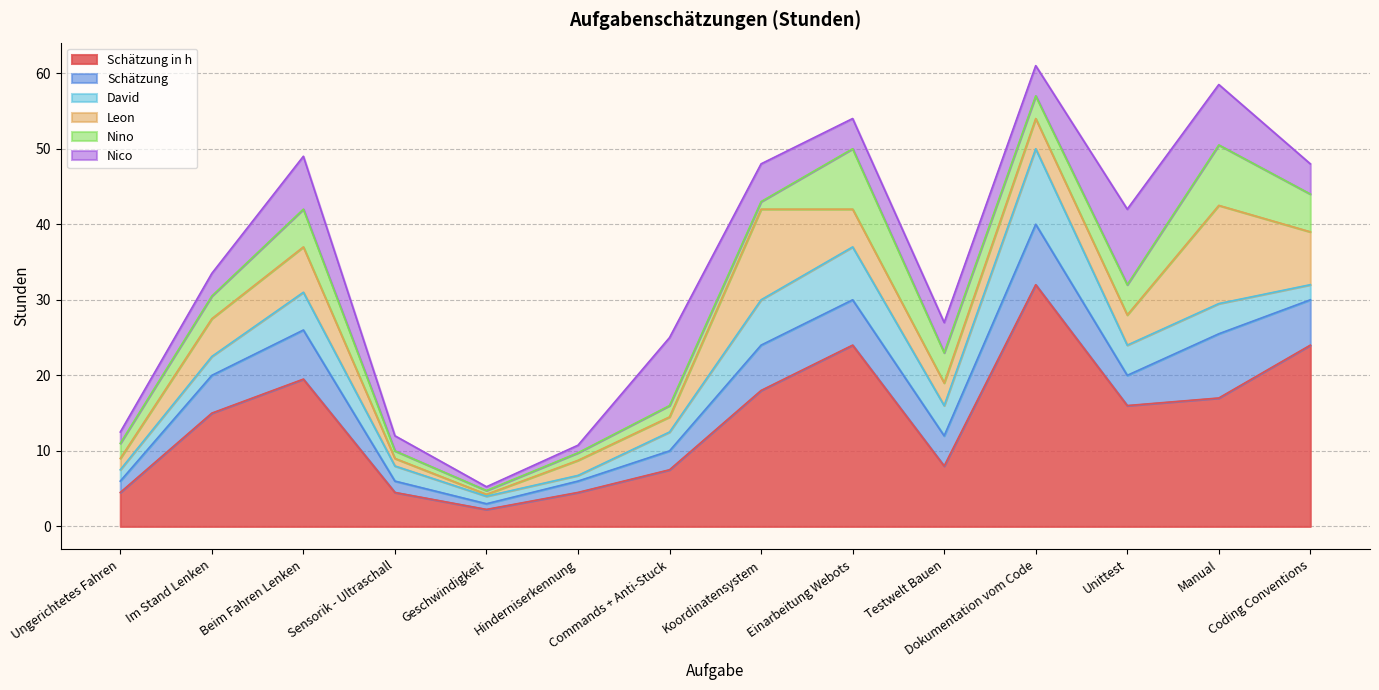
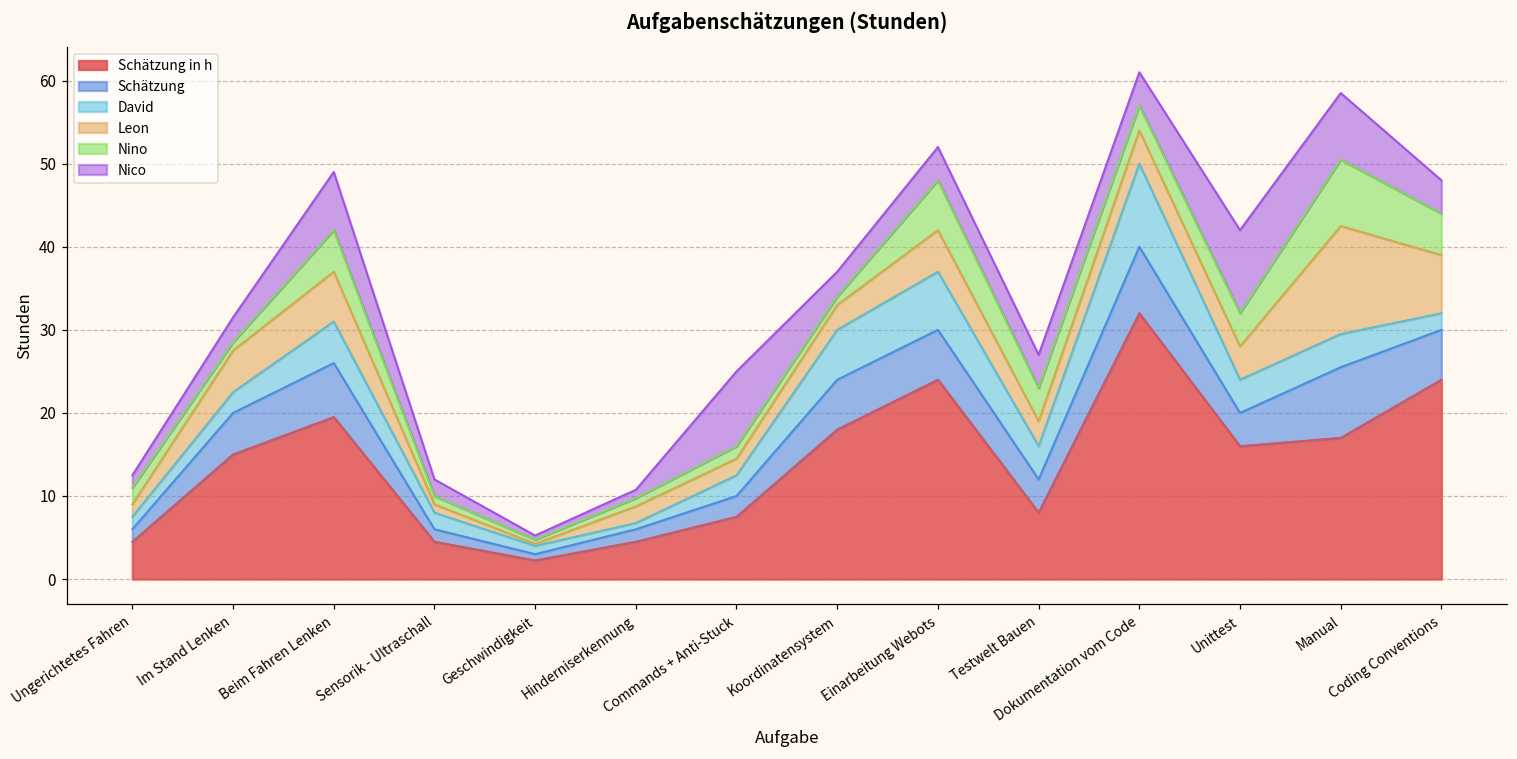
Nino, Im Stand Lenken: 3 -> 1
Leon, Koordinatensystem: 12 -> 3
Nico, Koordinatensystem: 5 -> 3
Nino, Einarbeitung Webots: 8 -> 6
